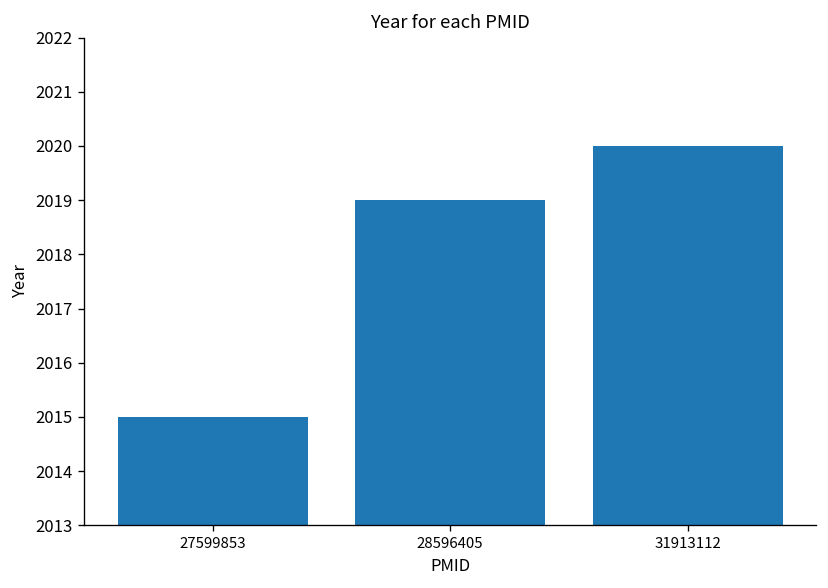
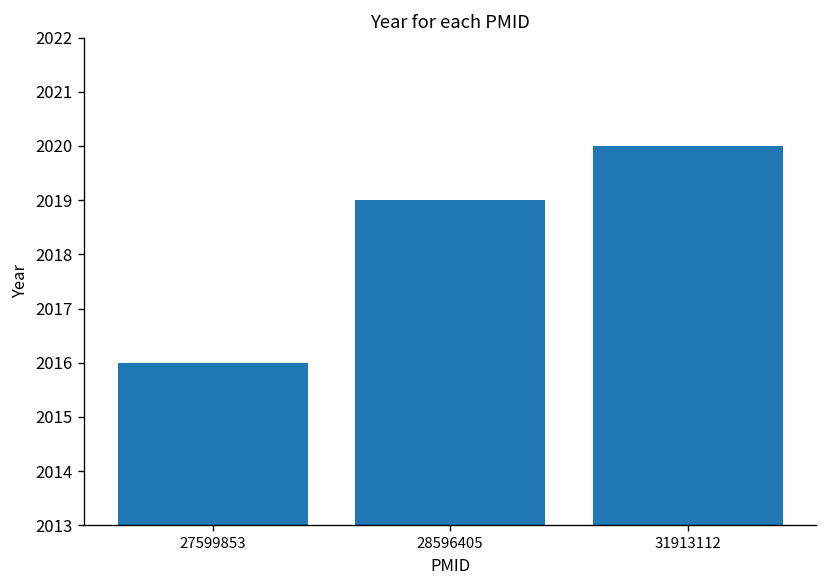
27599853: 2015 -> 2016
